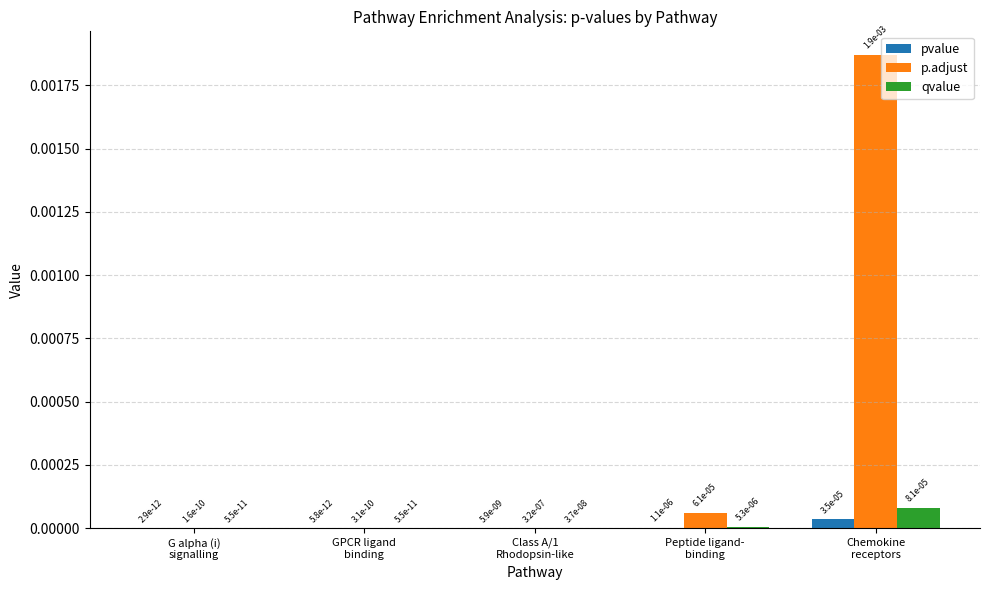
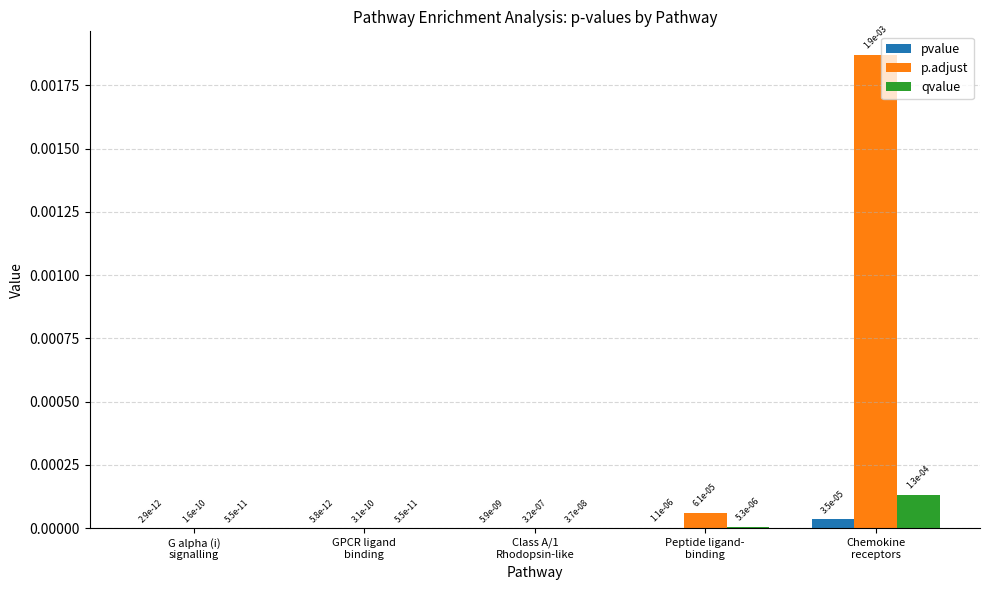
qvalue, Chemokine receptors: 8.1e-05 -> 1.3e-04
